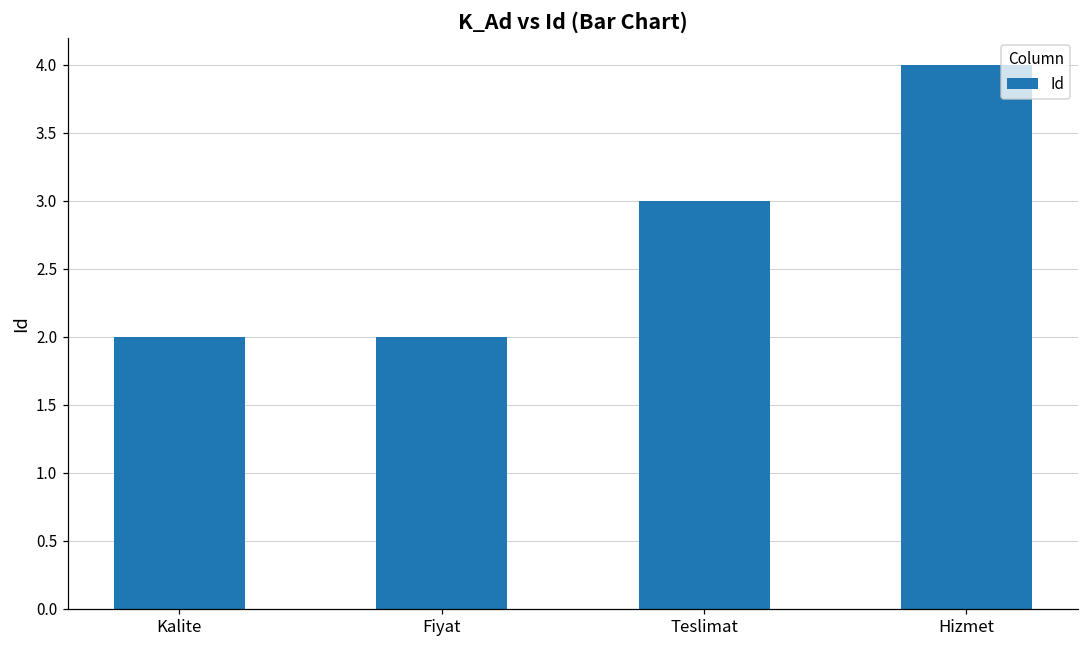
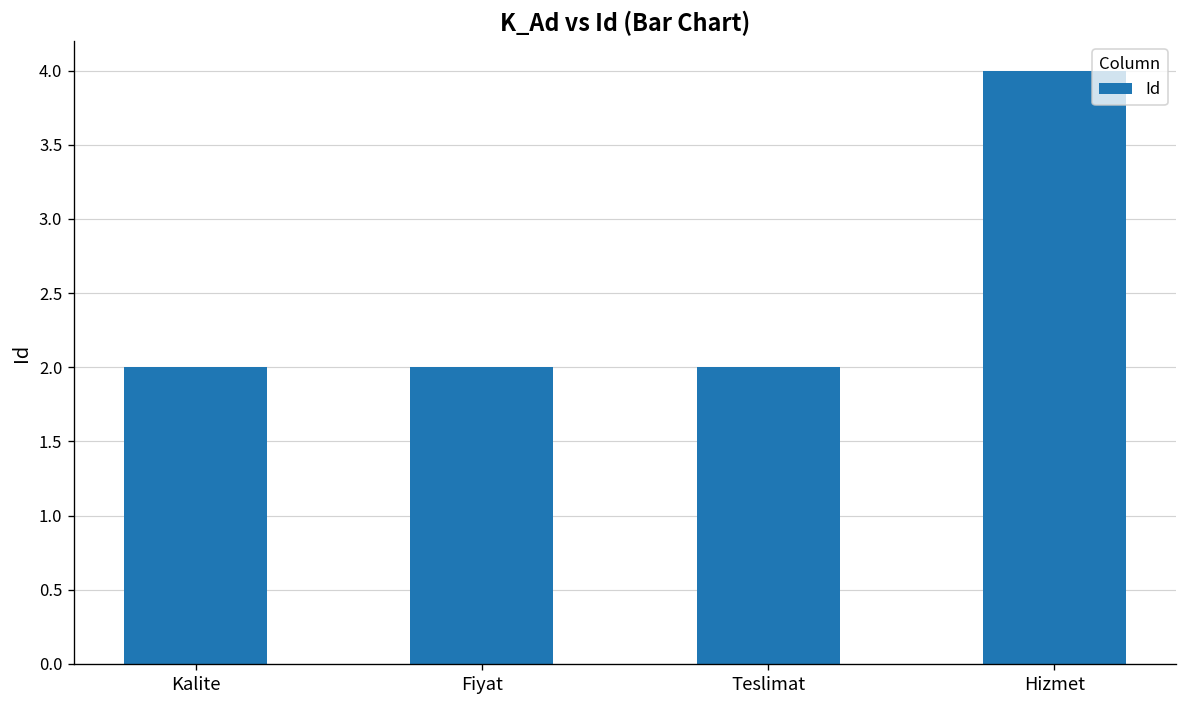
Teslimat: 3 -> 2
